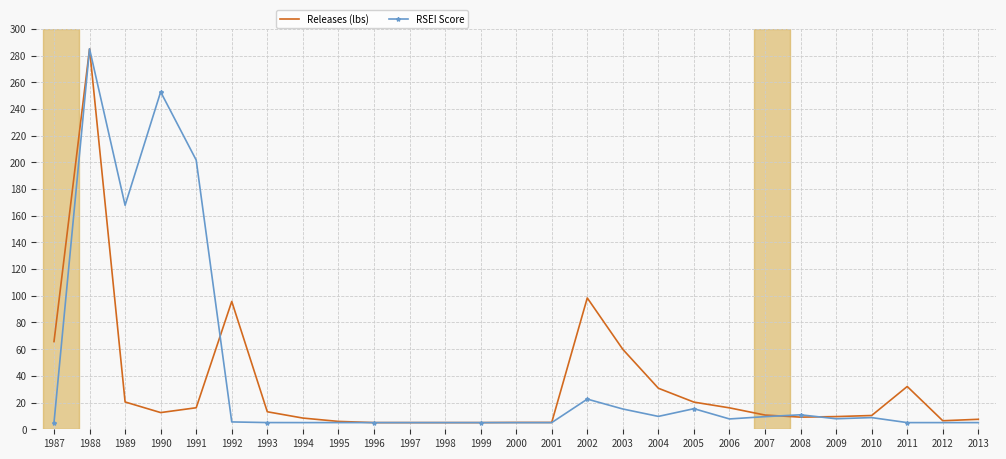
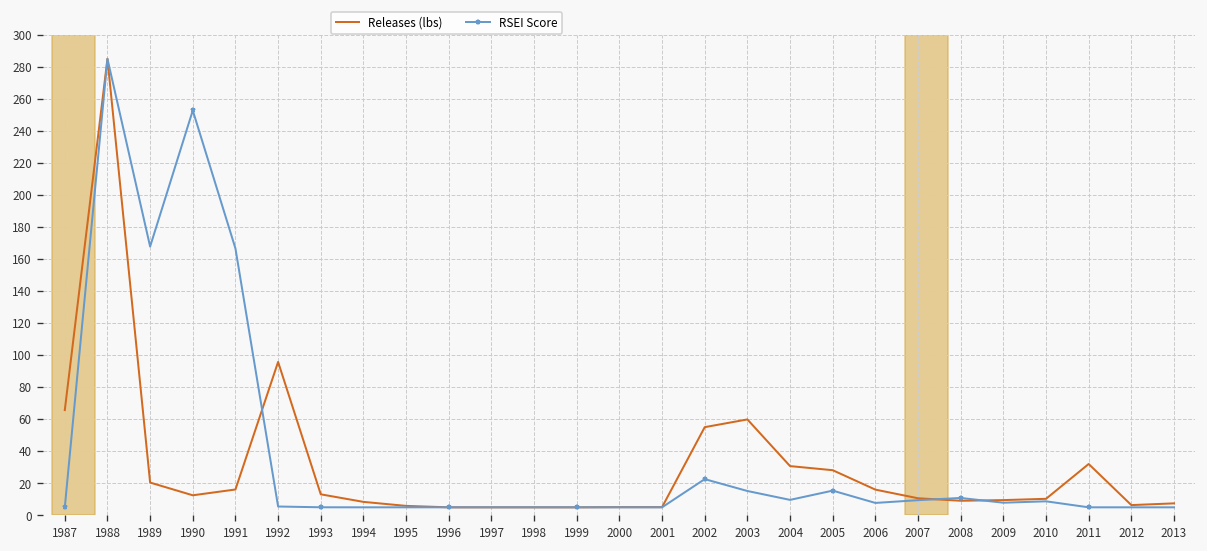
RSEI Score, 1991: 202 -> 167
Releases (lbs), 2002: 98 -> 55
Releases (lbs), 2005: 20 -> 28
